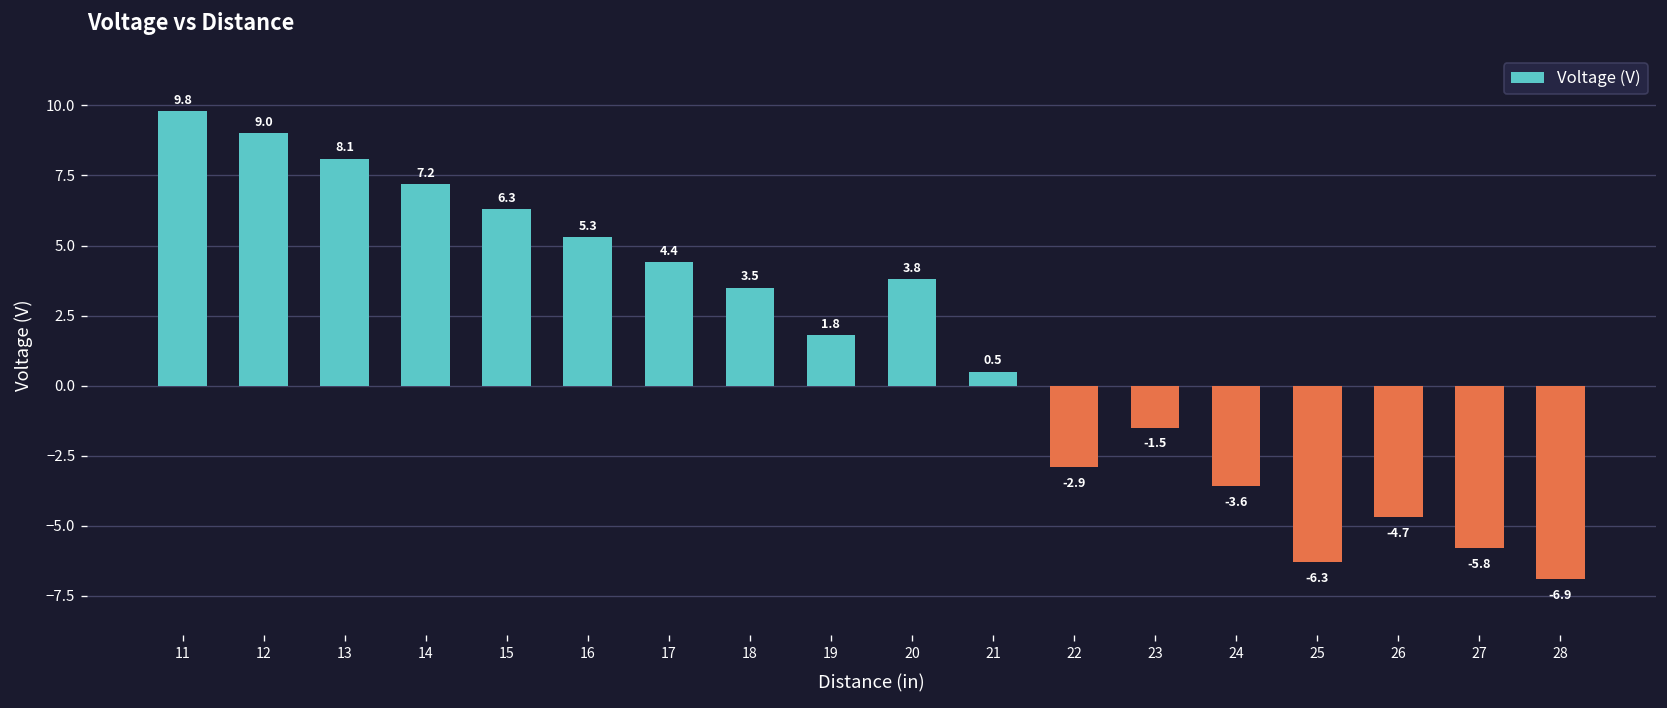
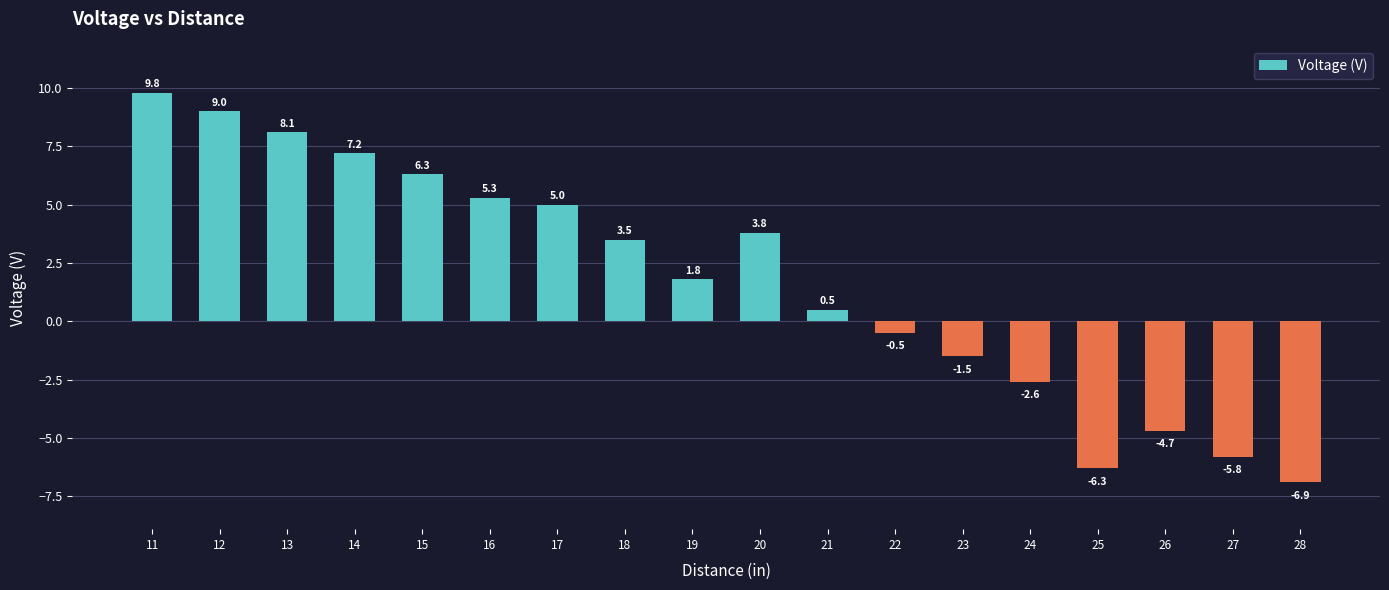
17: 4.4 -> 5.0
22: -2.9 -> -0.5
24: -3.6 -> -2.6
